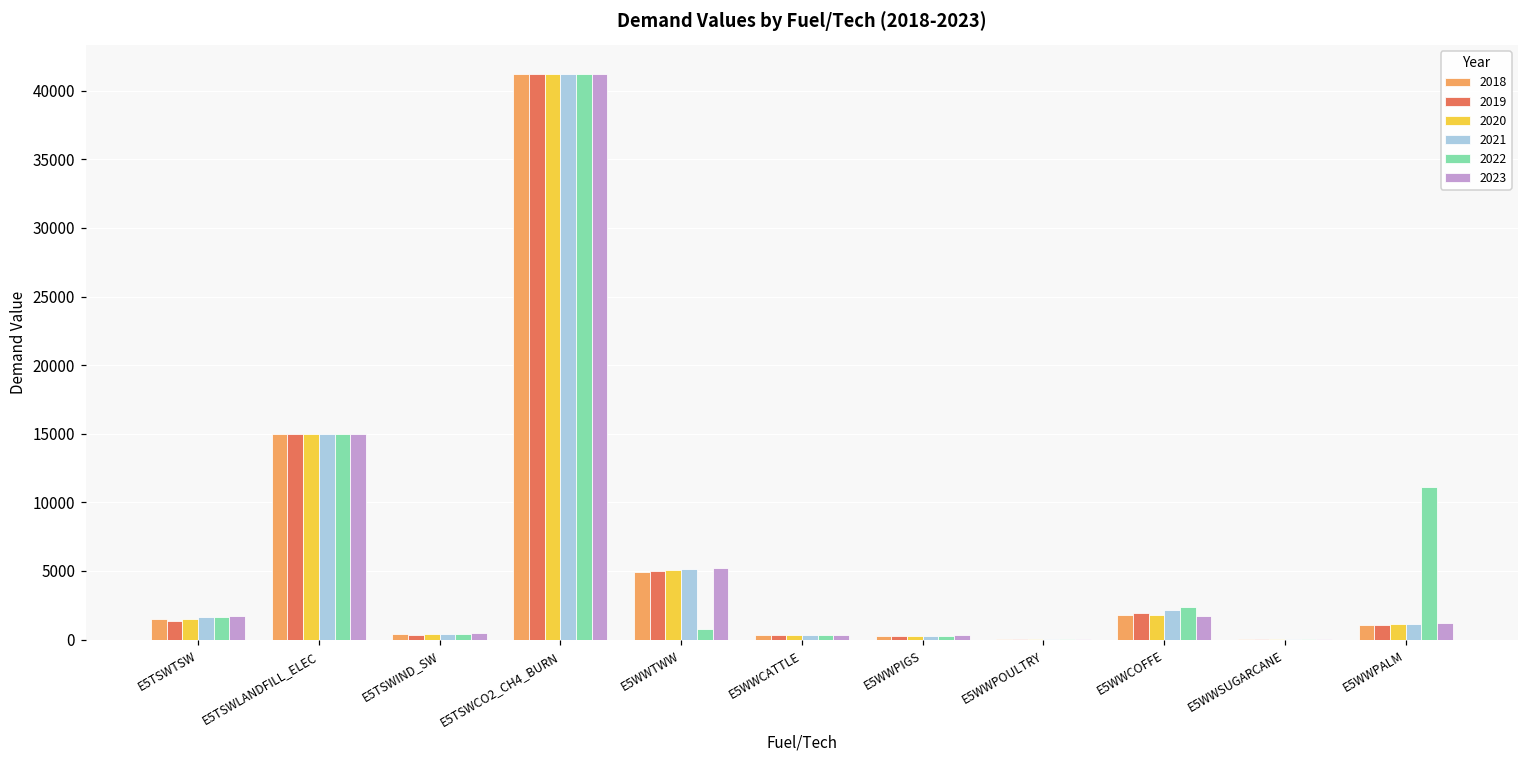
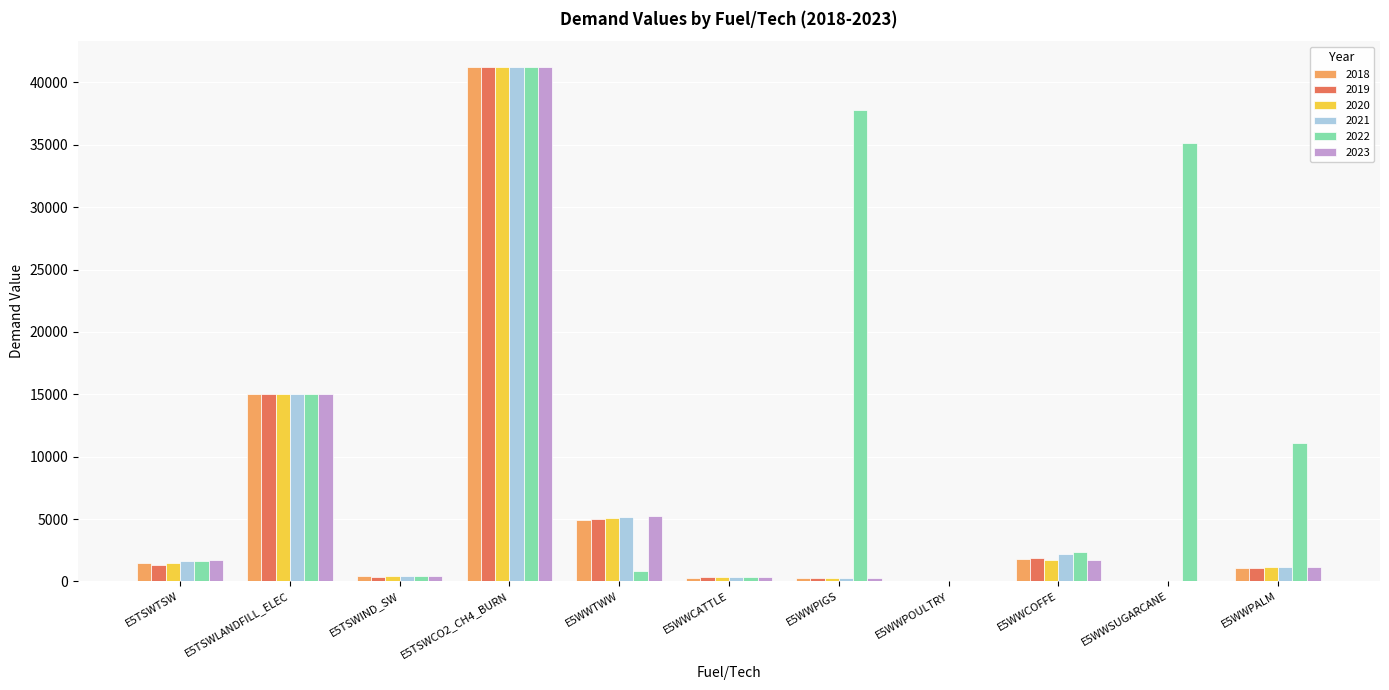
2022, E5WWPIGS: 300 -> 37800
2022, E5WWSUGARCANE: 0 -> 35200
